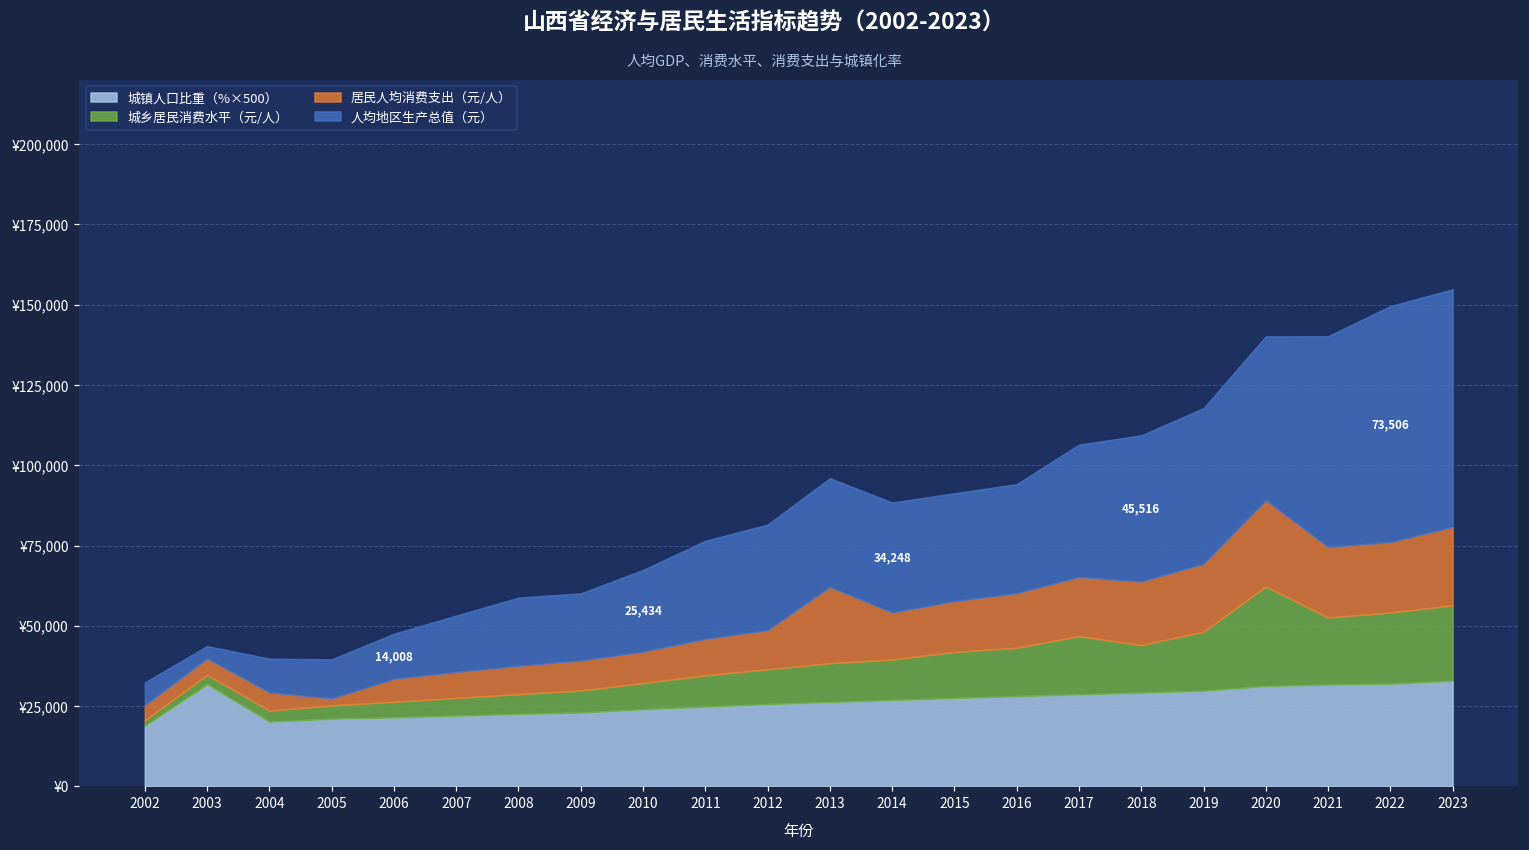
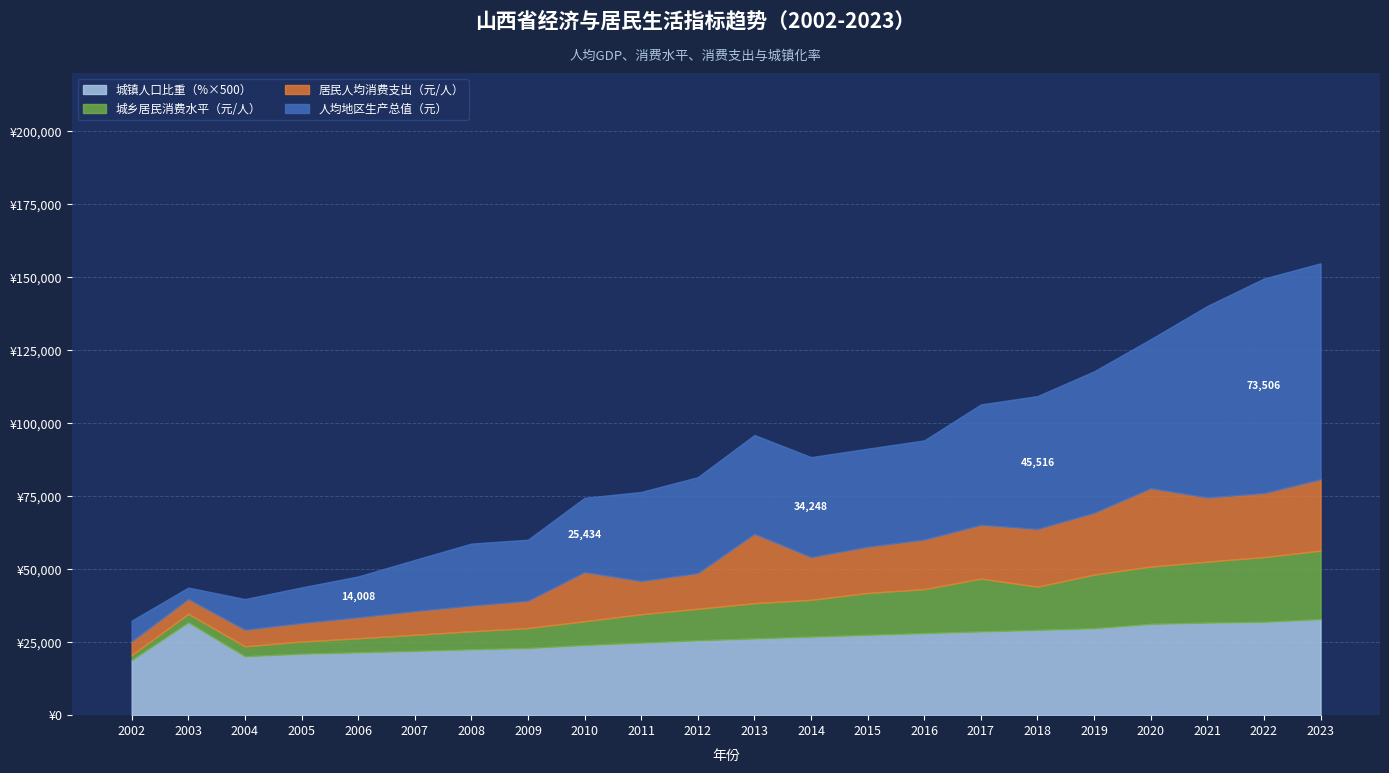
居民人均消费支出（元/人）, 2005: ¥2,000 -> ¥6,000
居民人均消费支出（元/人）, 2010: ¥10,000 -> ¥17,000
城乡居民消费水平（元/人）, 2020: ¥31,000 -> ¥20,000
